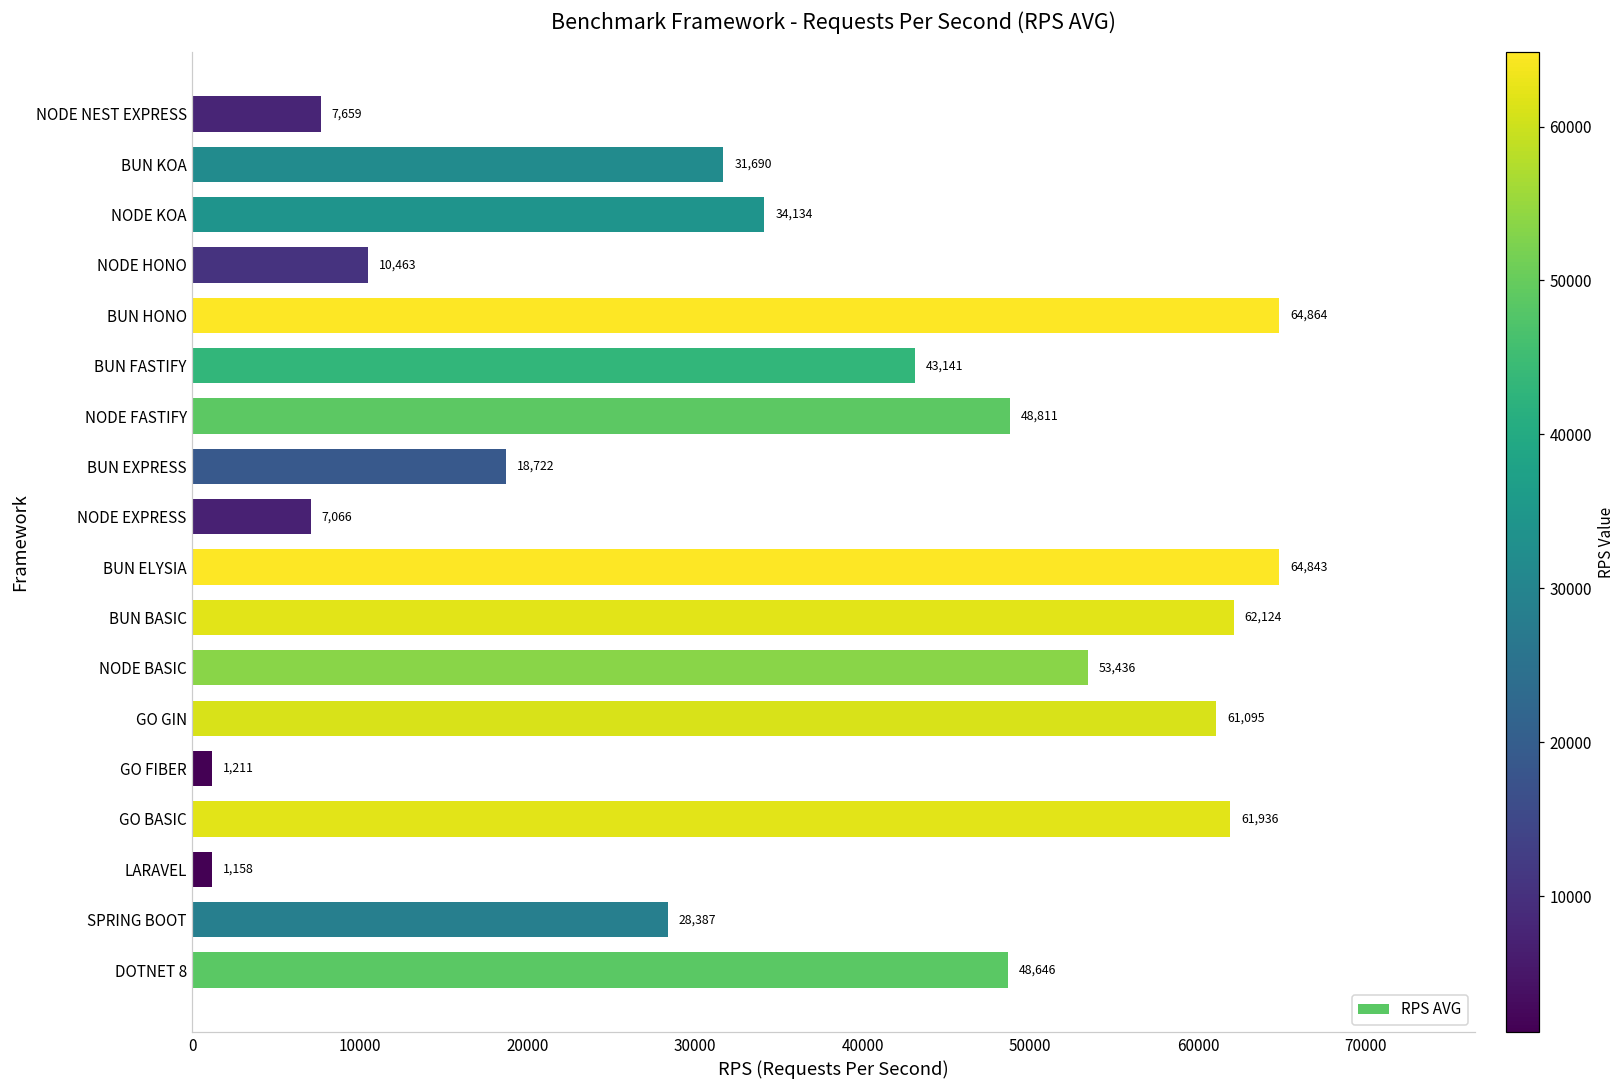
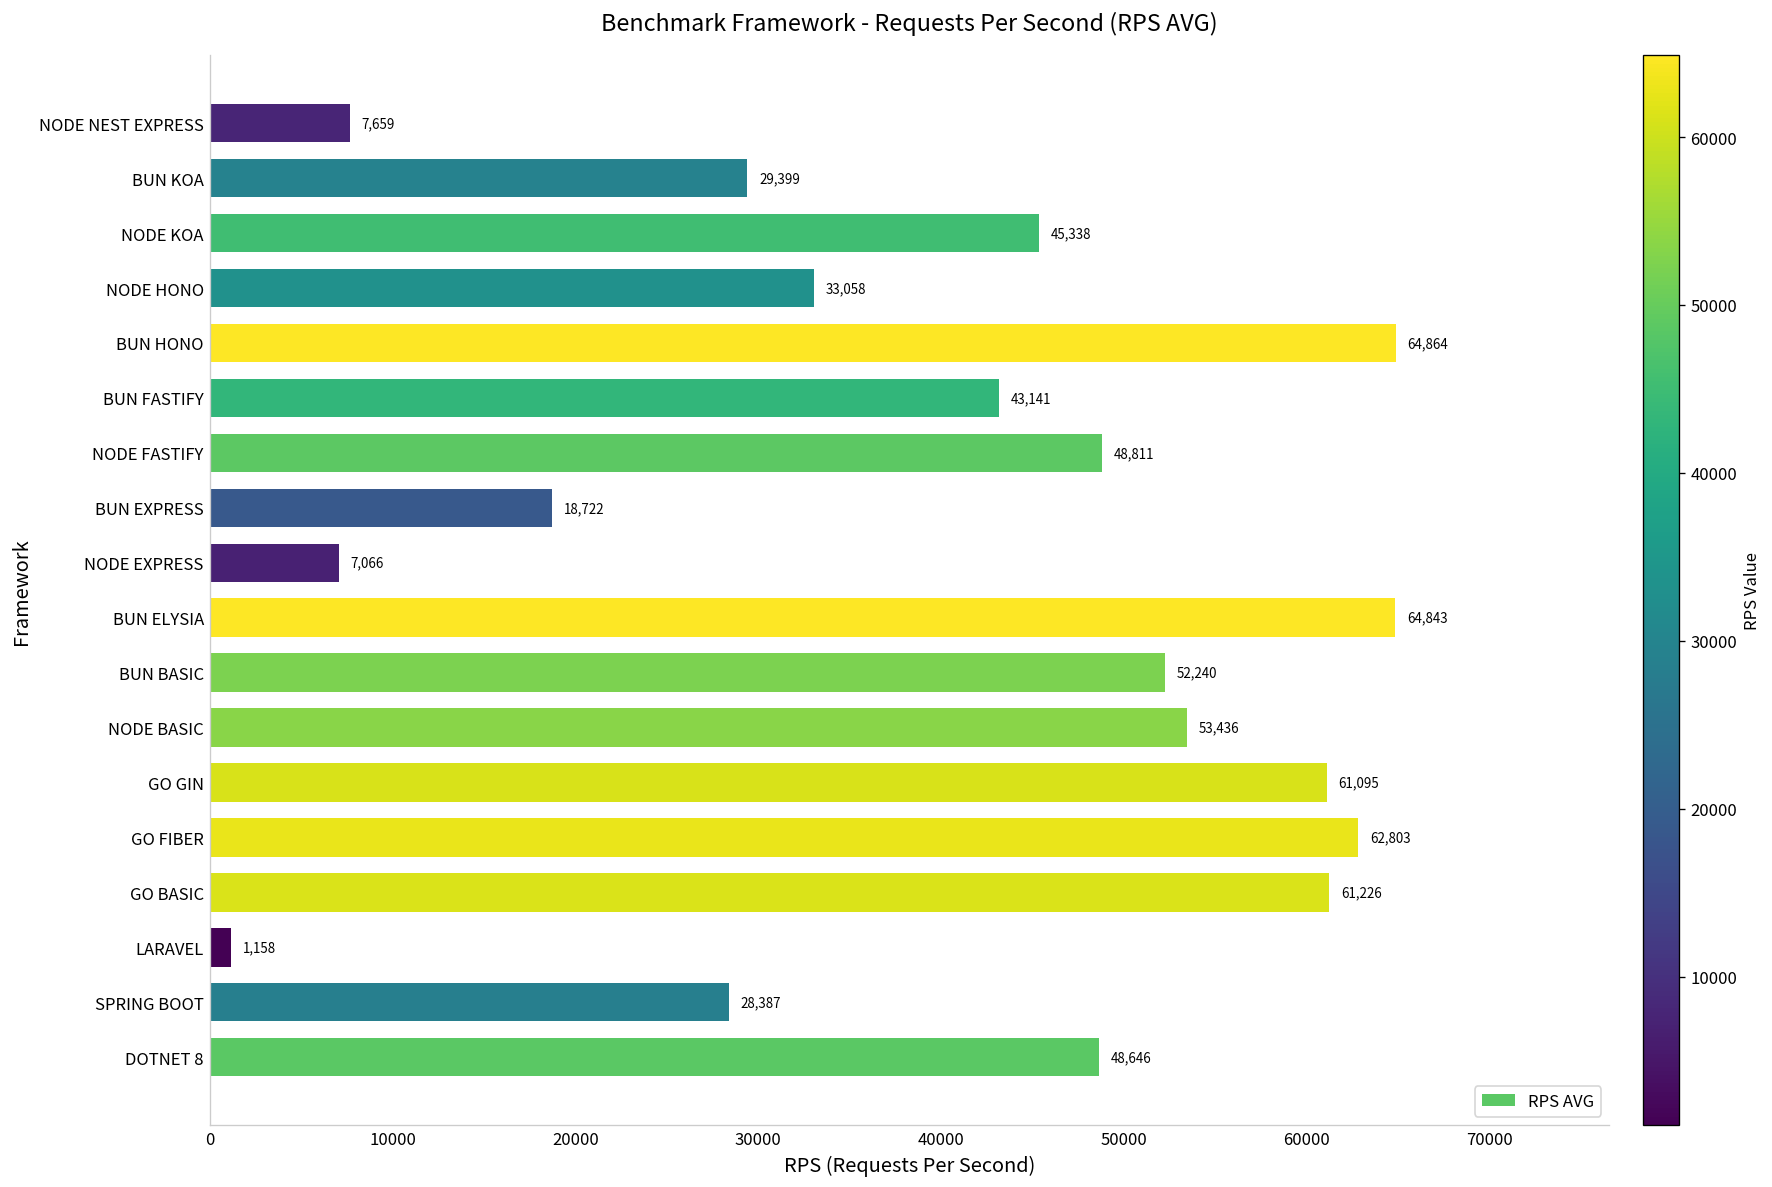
BUN KOA: 31,690 -> 29,399
NODE KOA: 34,134 -> 45,338
NODE HONO: 10,463 -> 33,058
BUN BASIC: 62,124 -> 52,240
GO FIBER: 1,211 -> 62,803
GO BASIC: 61,936 -> 61,226
